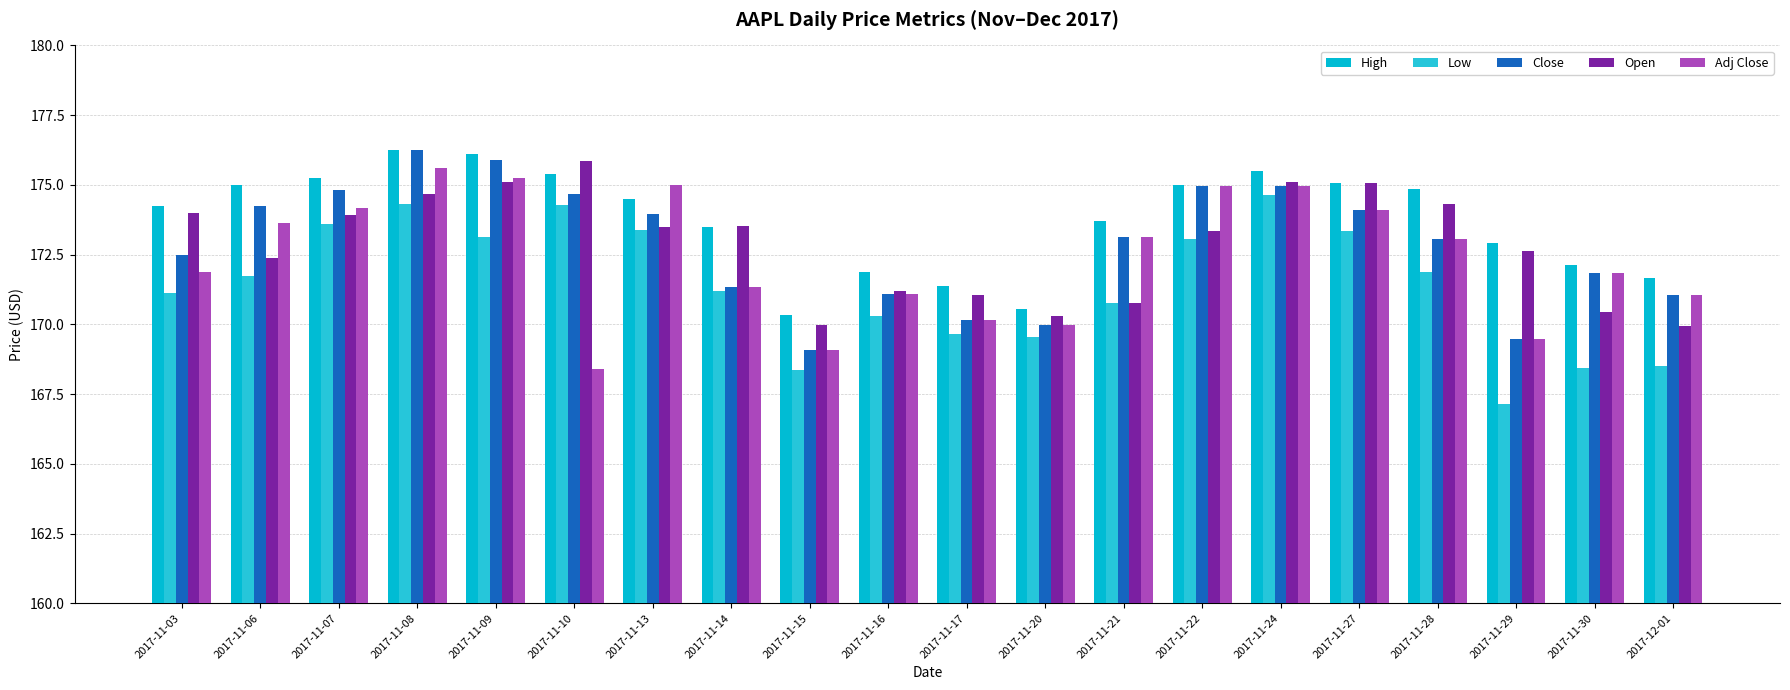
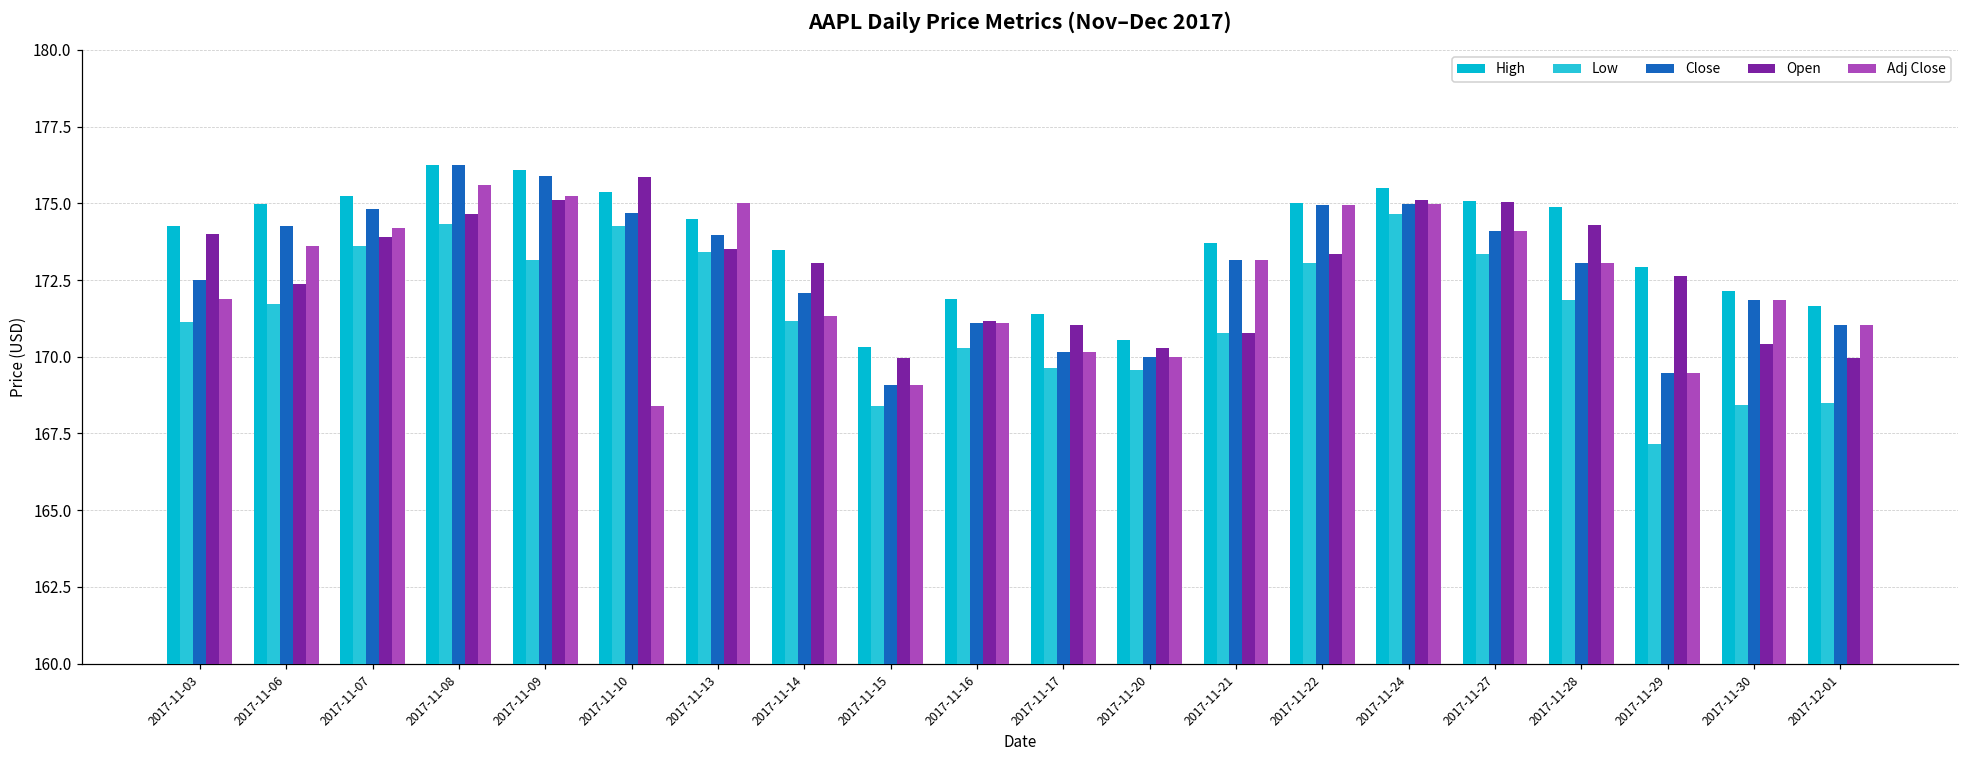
Close, 2017-11-14: 171.3 -> 172.1
Open, 2017-11-14: 173.5 -> 173.0
